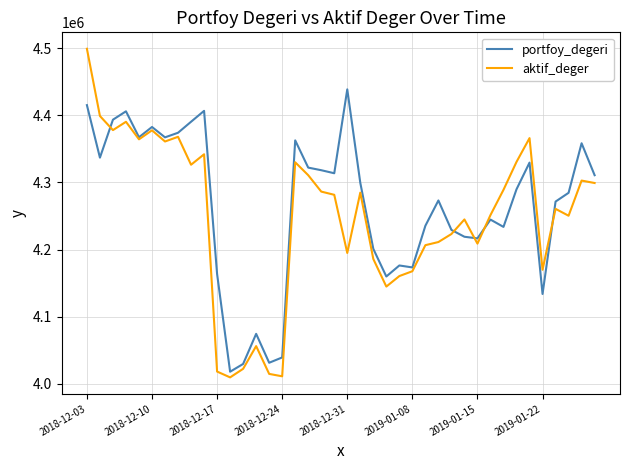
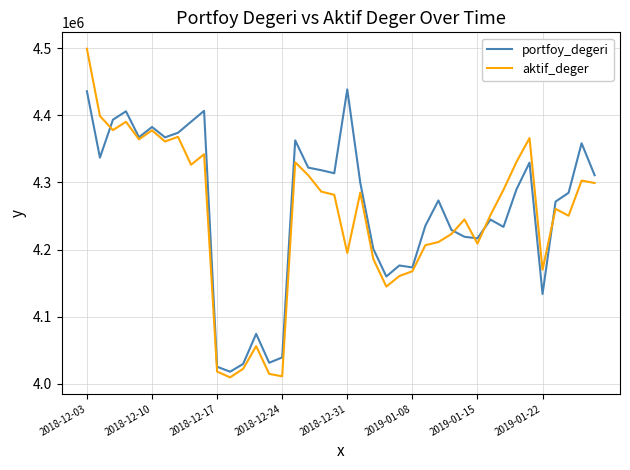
portfoy_degeri, 2018-12-03: 4420000 -> 4440000
portfoy_degeri, 2018-12-17: 4160000 -> 4030000
